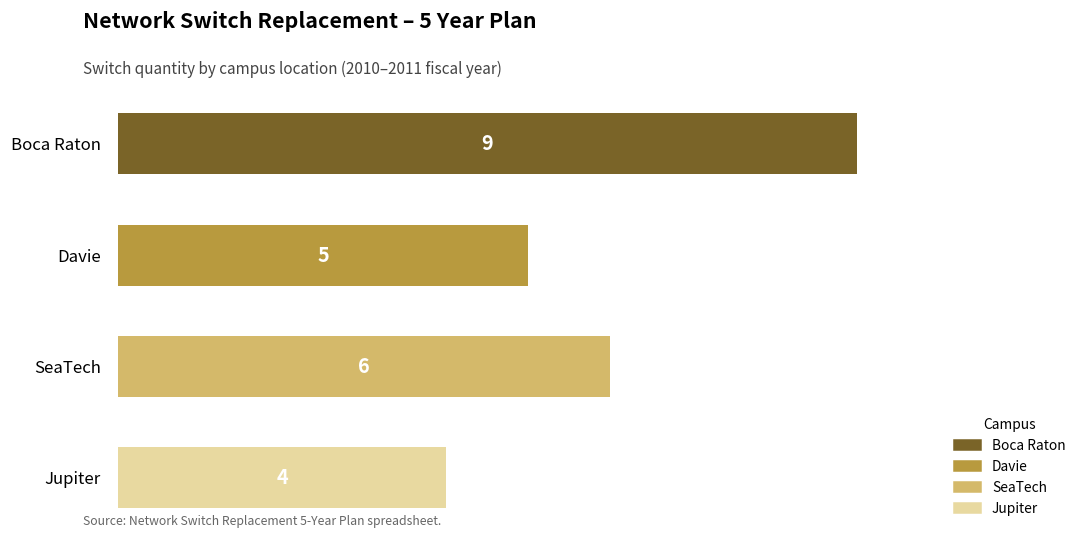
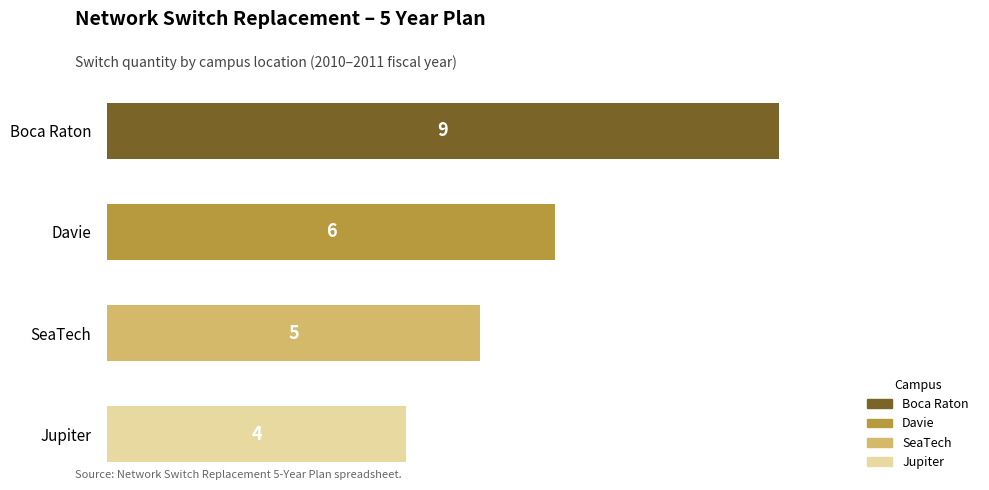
Davie: 5 -> 6
SeaTech: 6 -> 5
